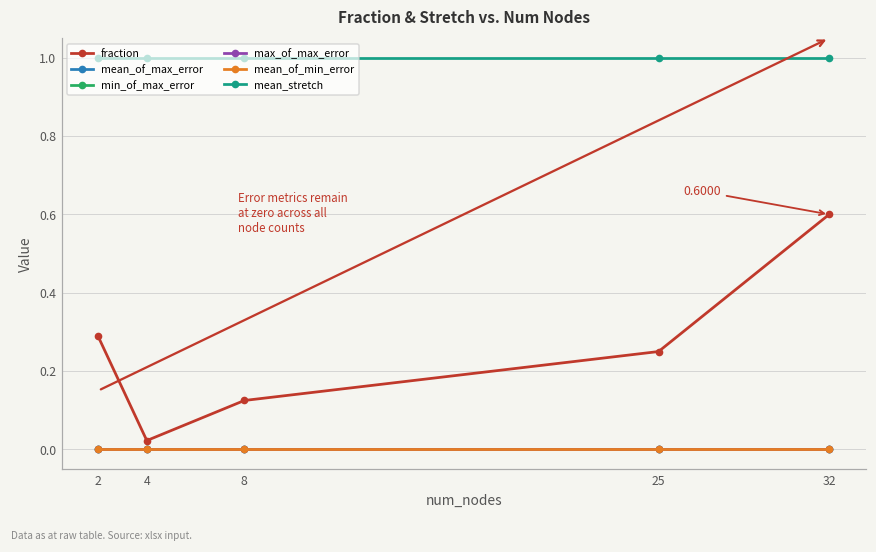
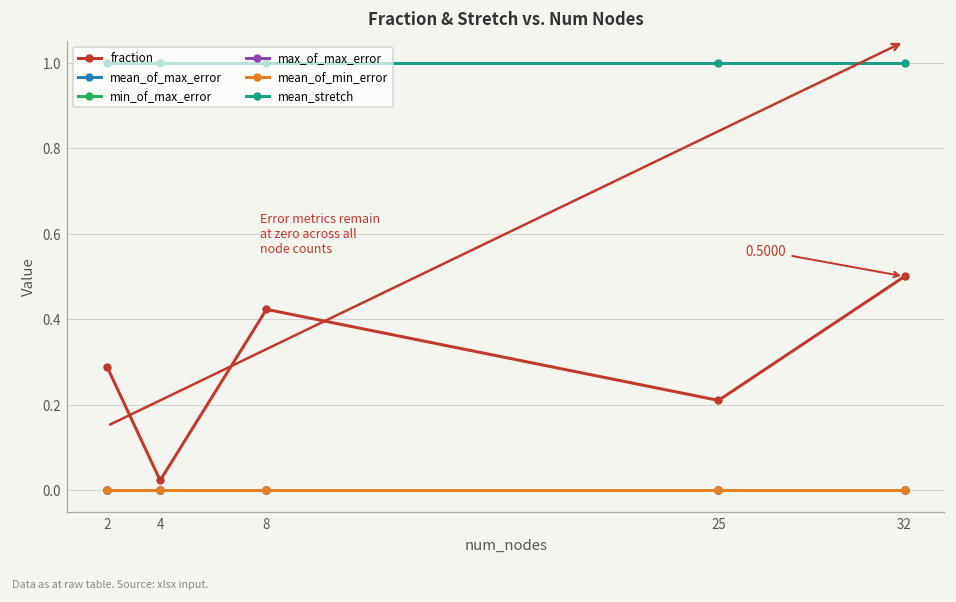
fraction, 8: 0.13 -> 0.42
fraction, 25: 0.25 -> 0.21
fraction, 32: 0.6000 -> 0.5000
